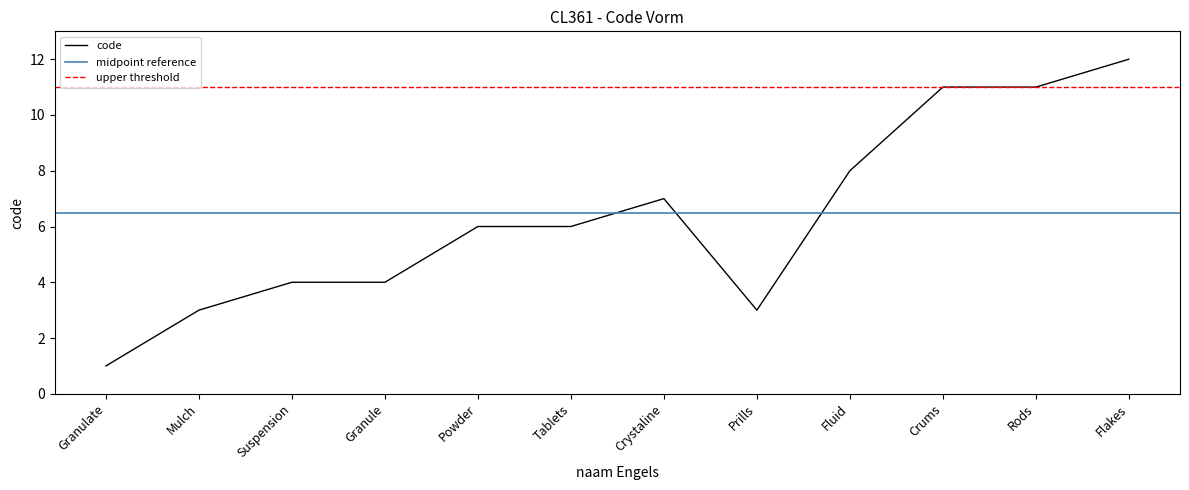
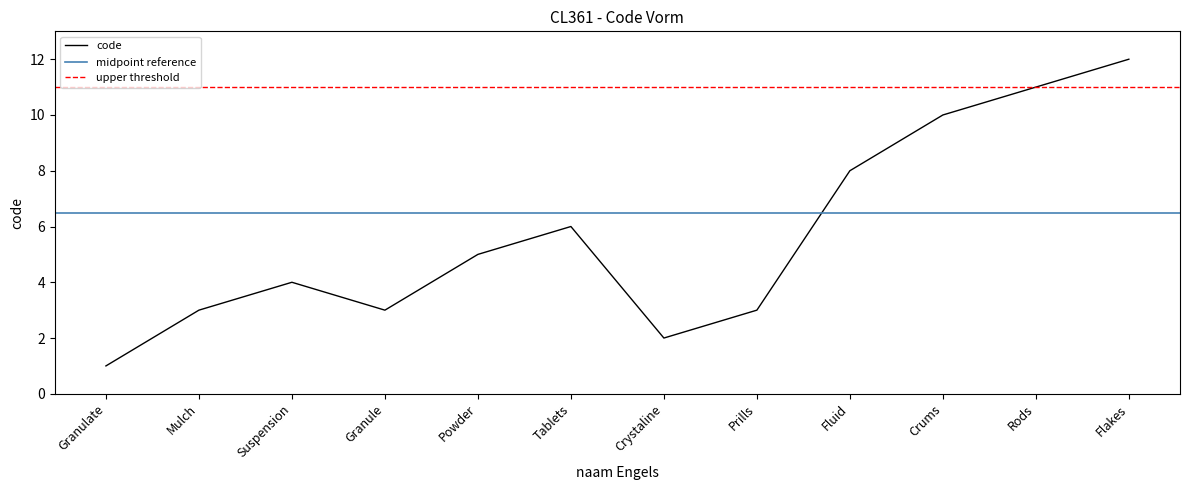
Granule: 4 -> 3
Powder: 6 -> 5
Crystaline: 7 -> 2
Crums: 11 -> 10
